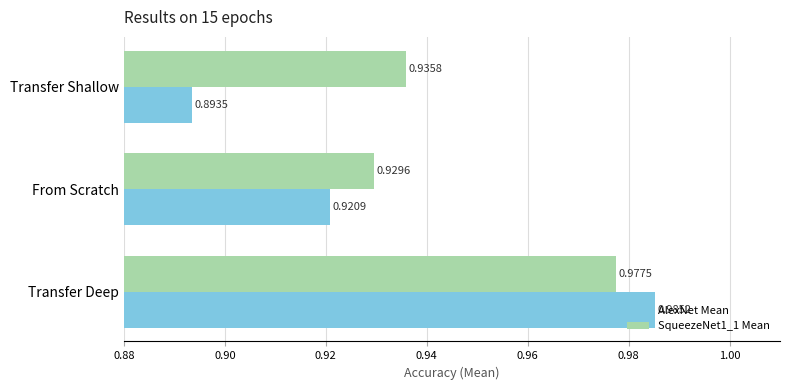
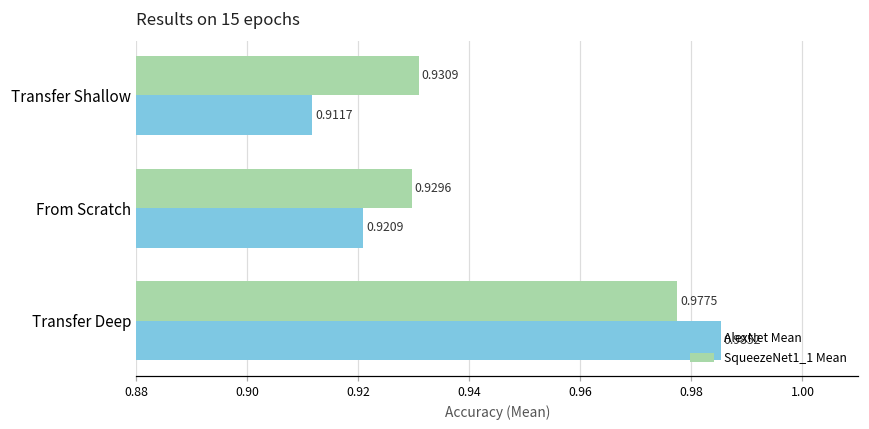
SqueezeNet1_1 Mean, Transfer Shallow: 0.9358 -> 0.9309
AlexNet Mean, Transfer Shallow: 0.8935 -> 0.9117
